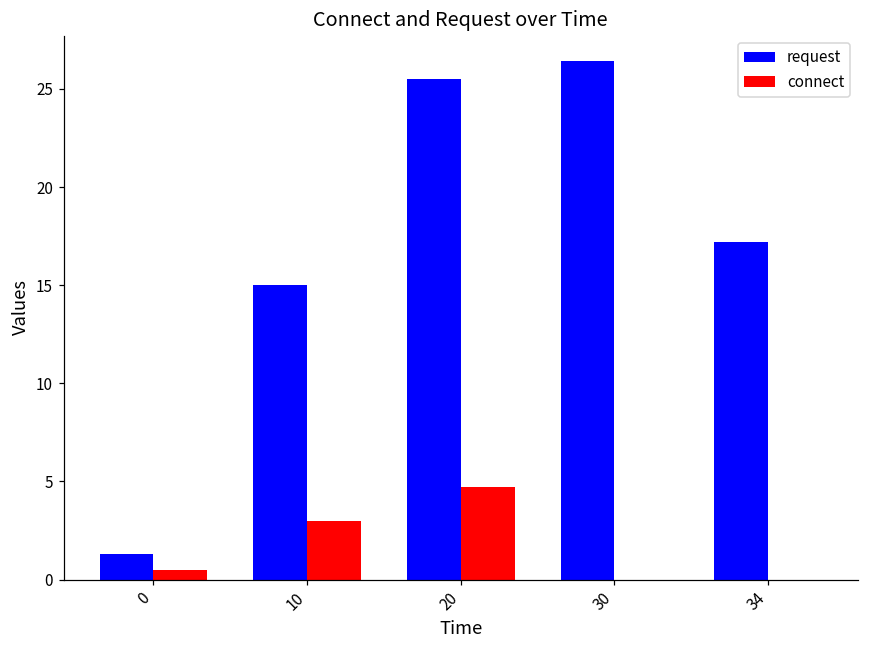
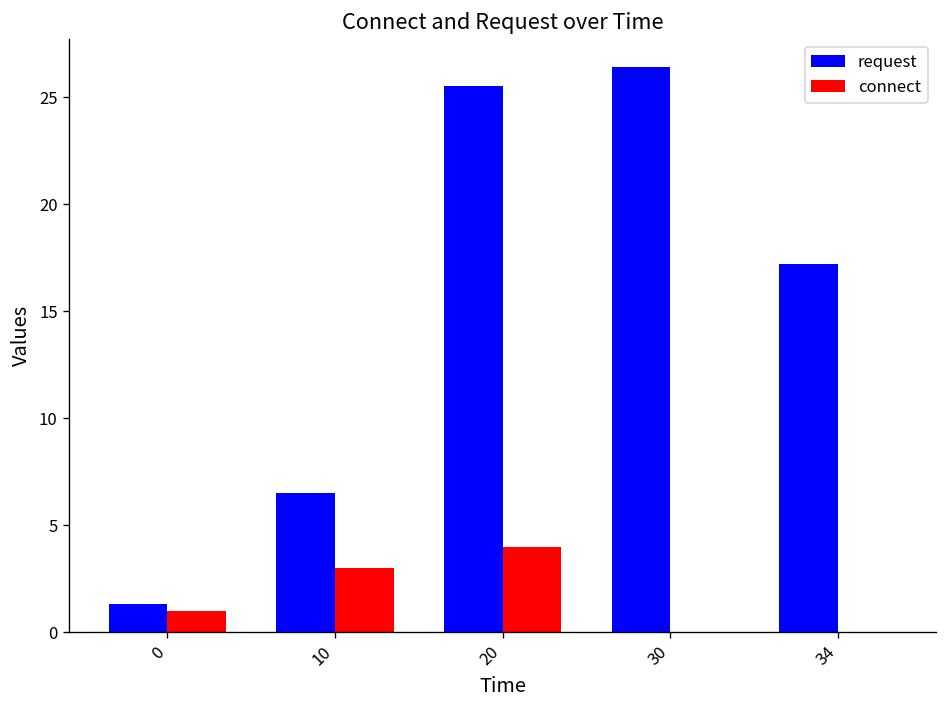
connect, 0: 0.5 -> 1.0
request, 10: 15.0 -> 6.5
connect, 20: 4.7 -> 4.0
